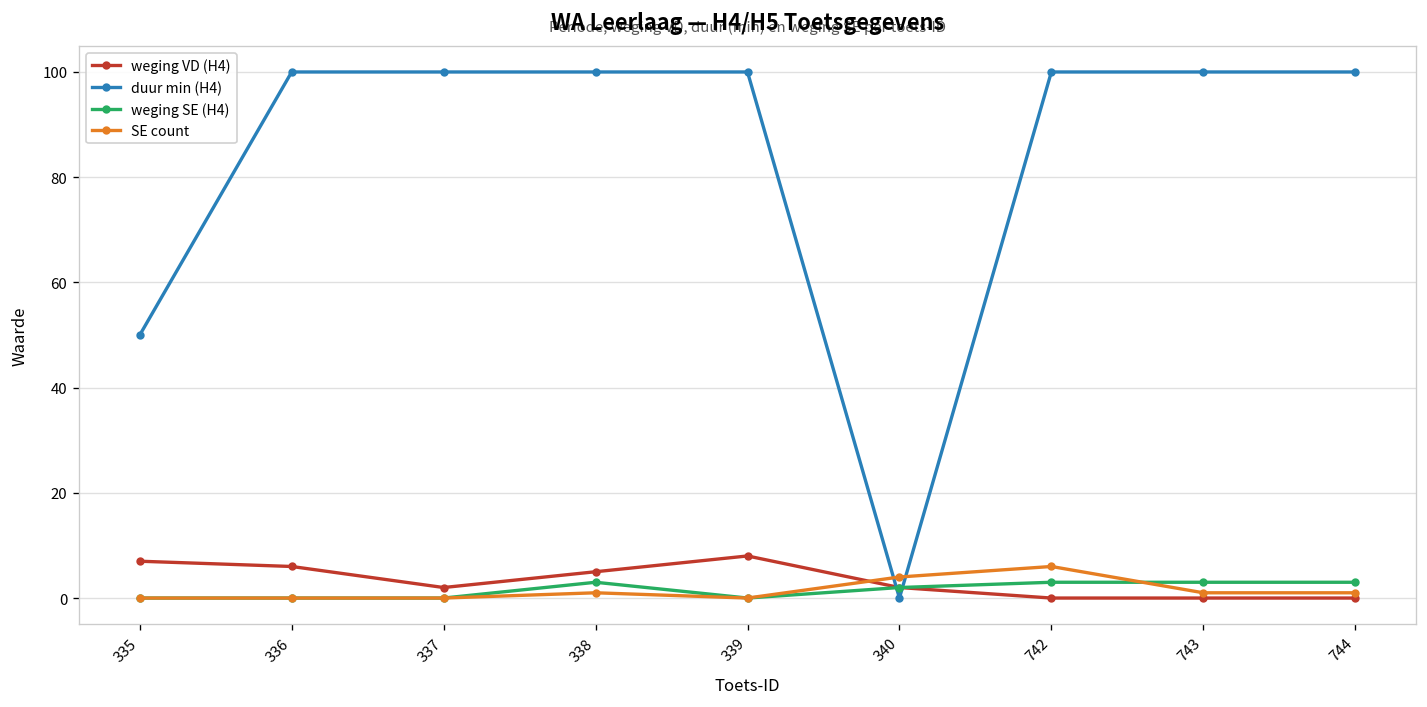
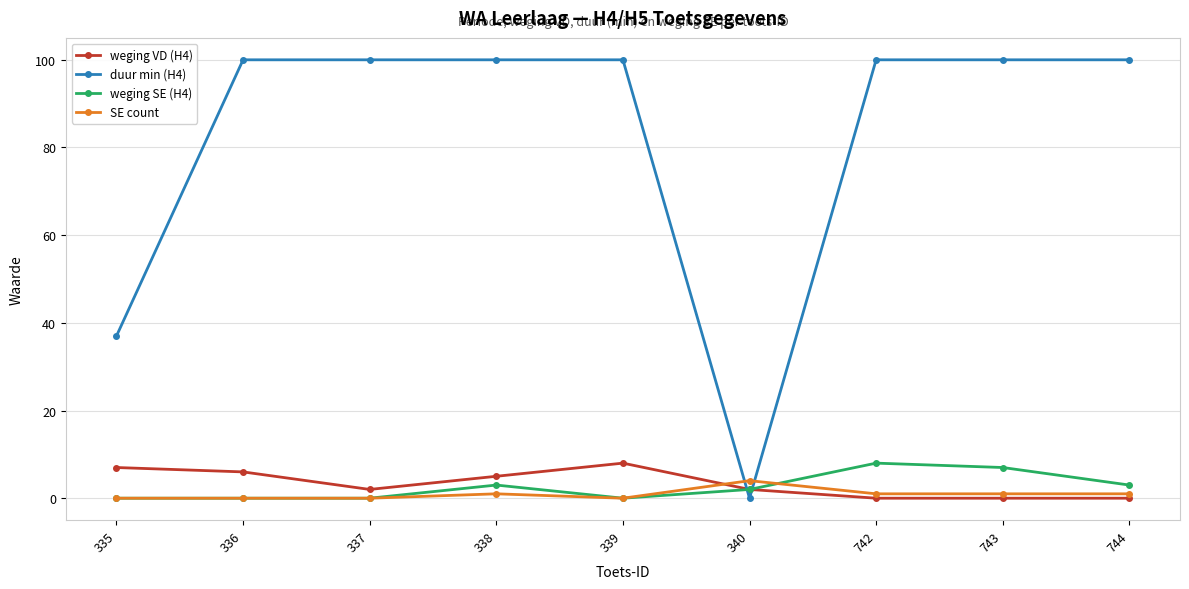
duur min (H4), 335: 50 -> 37
weging SE (H4), 742: 3 -> 8
SE count, 742: 6 -> 1
weging SE (H4), 743: 3 -> 7
